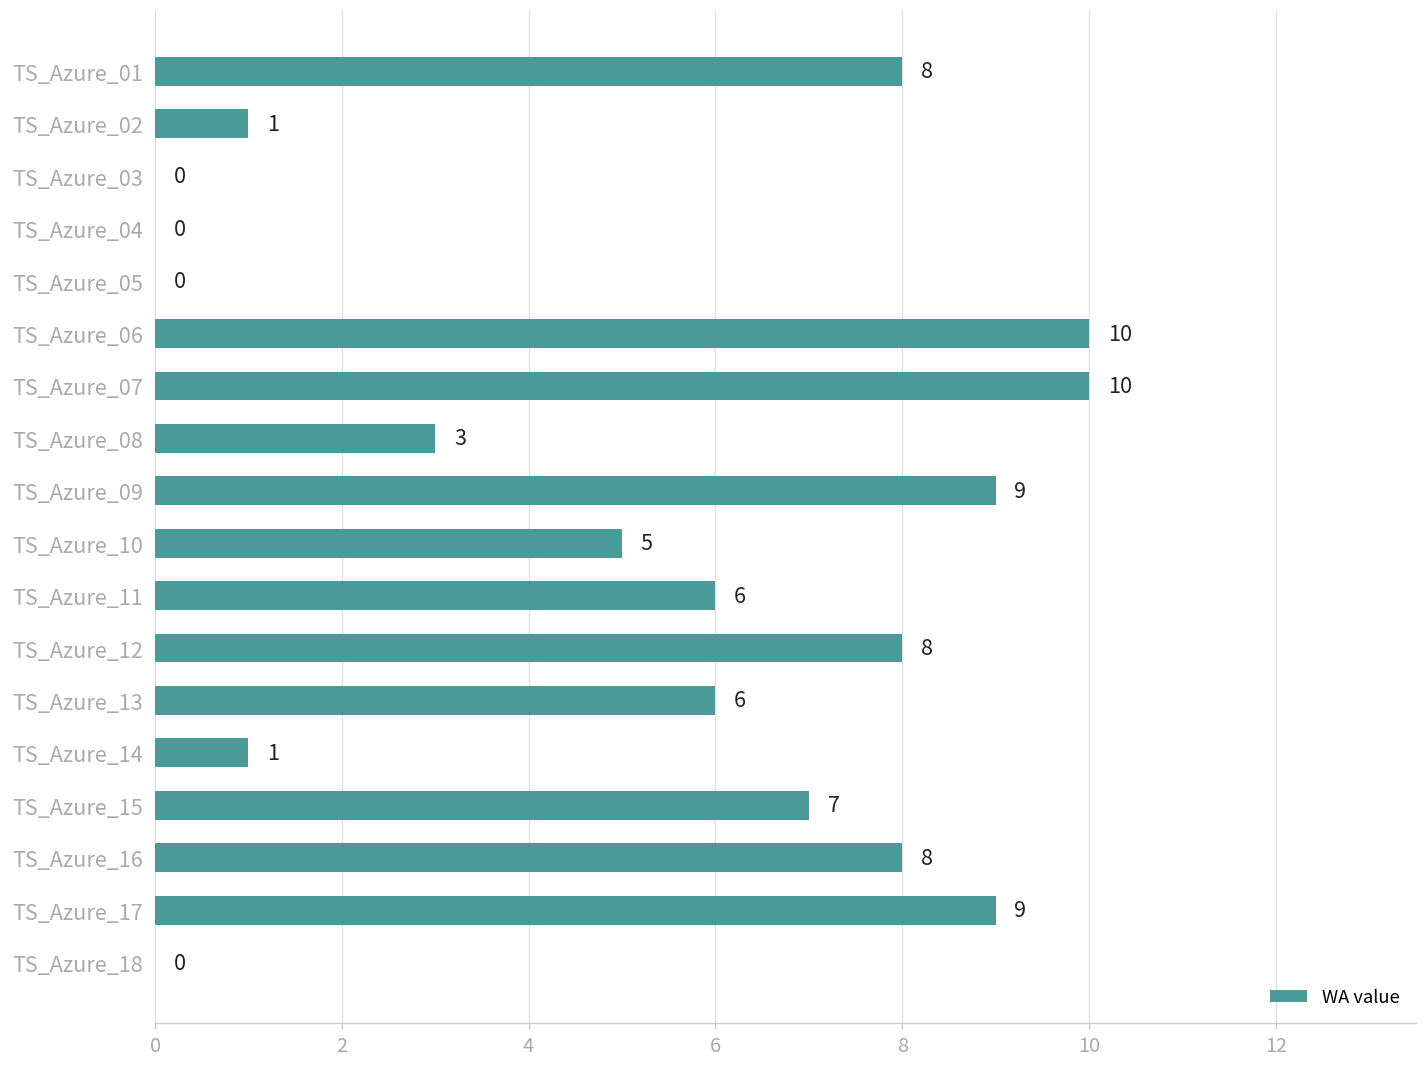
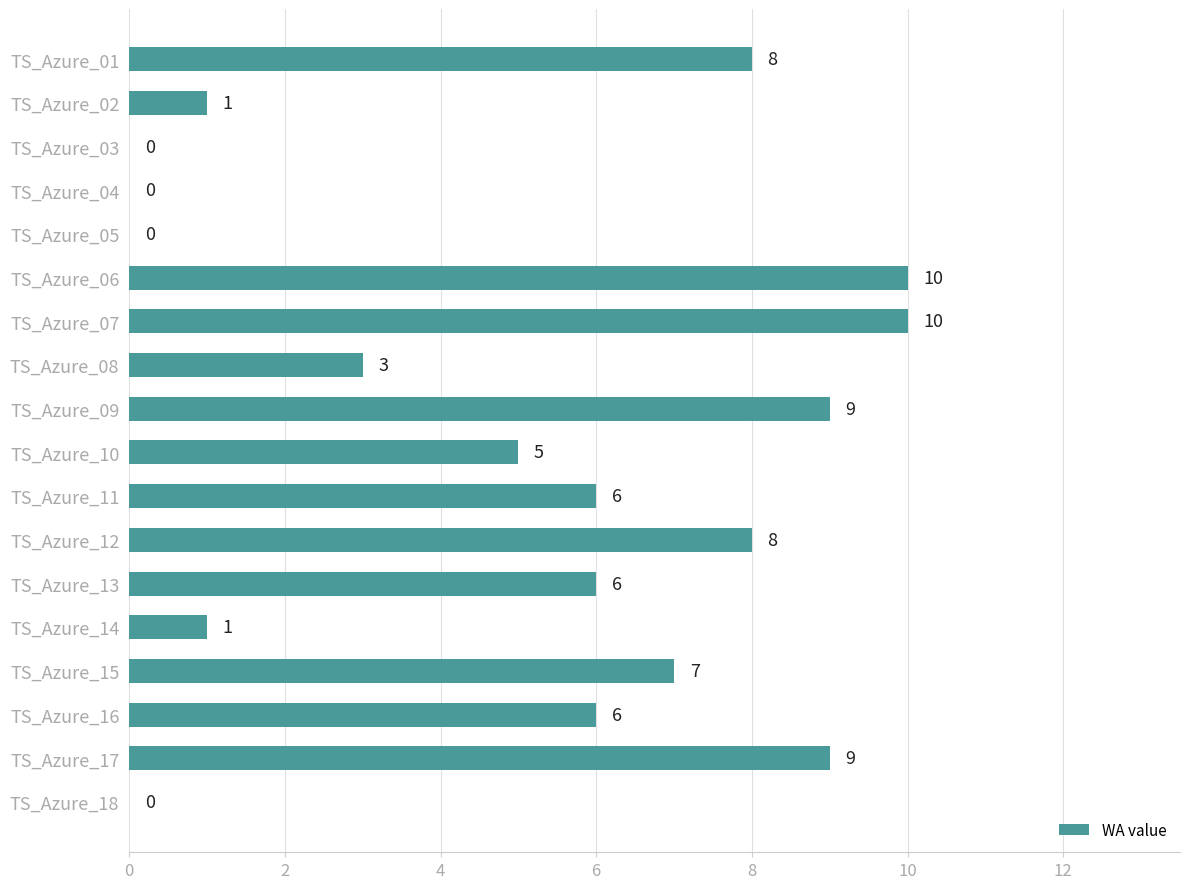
TS_Azure_16: 8 -> 6
